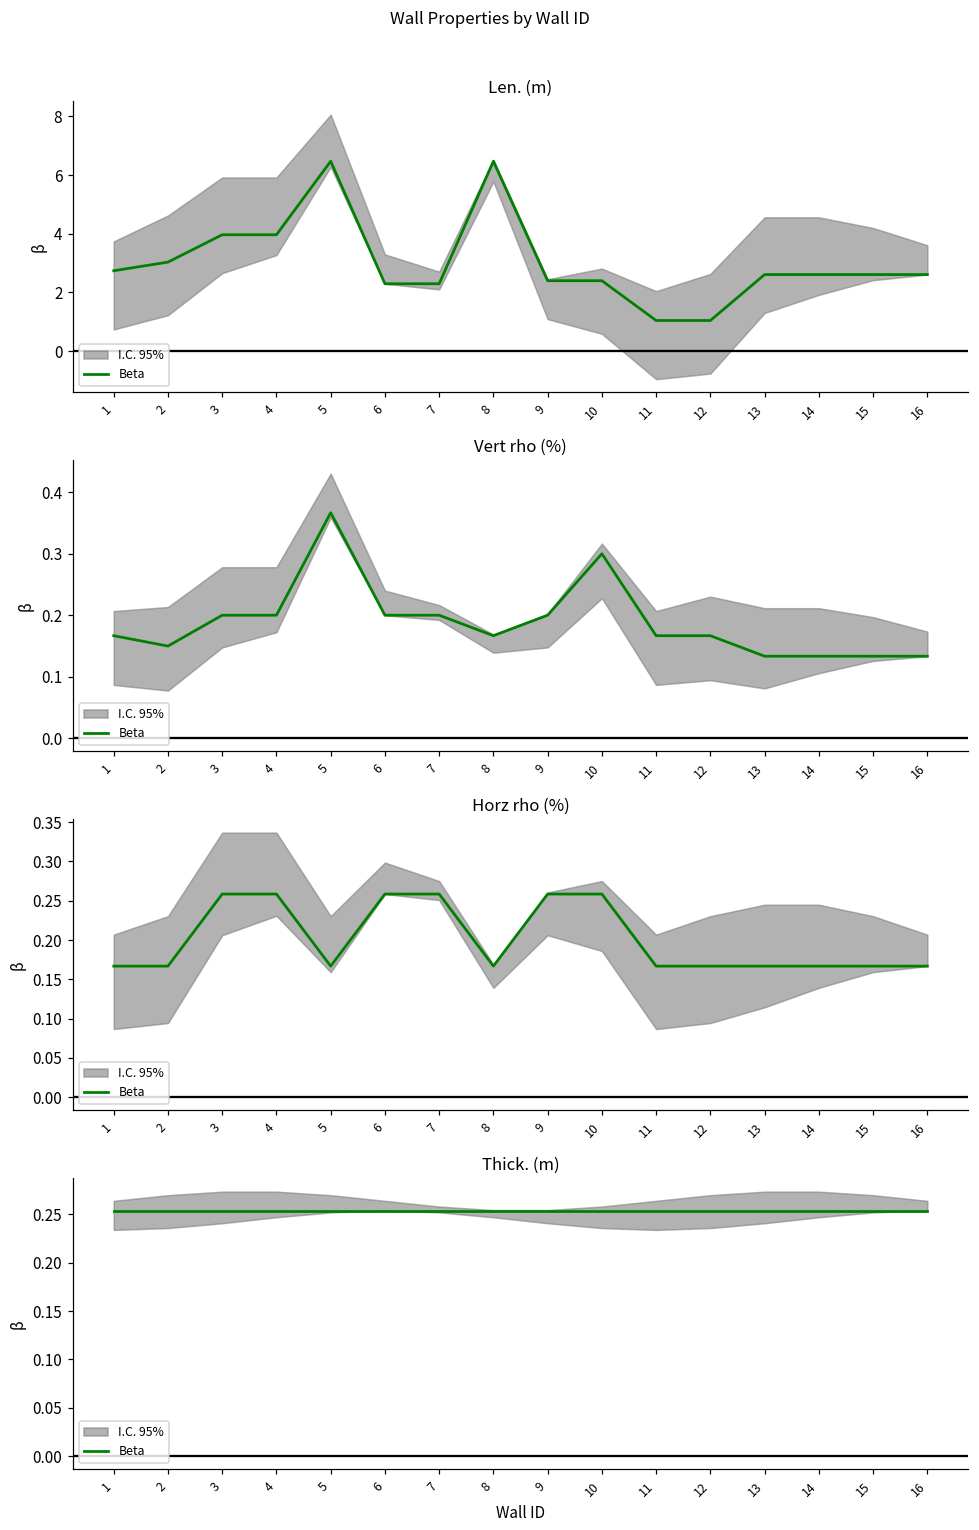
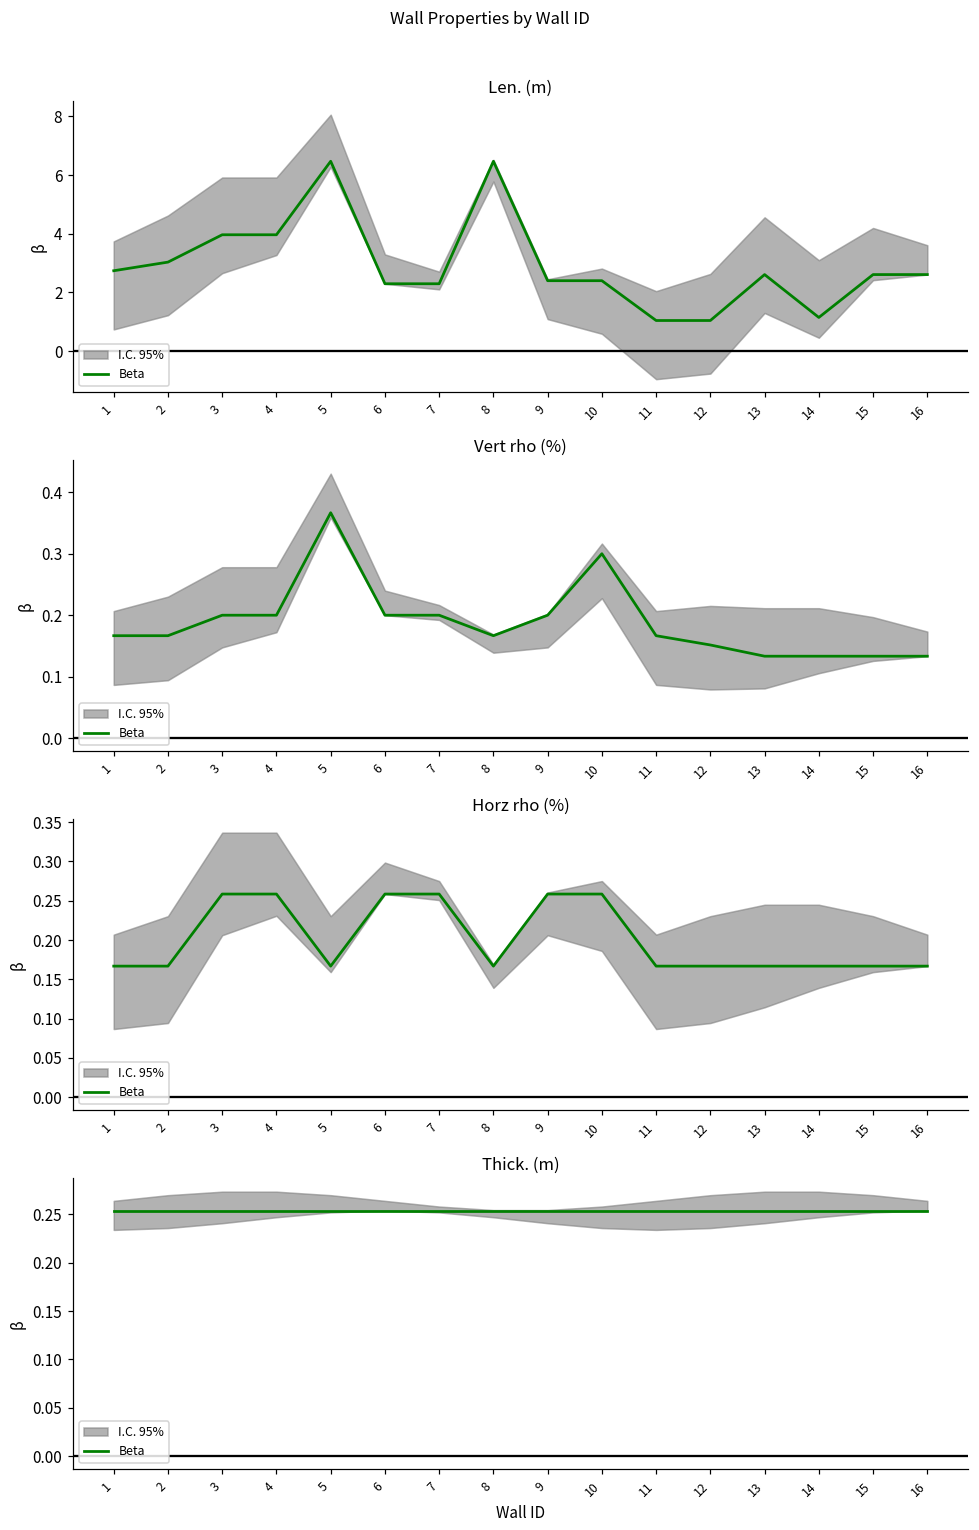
Len. (m), Beta, 14: 2.6 -> 1.1
Vert rho (%), Beta, 2: 0.15 -> 0.17
Vert rho (%), Beta, 12: 0.17 -> 0.15
